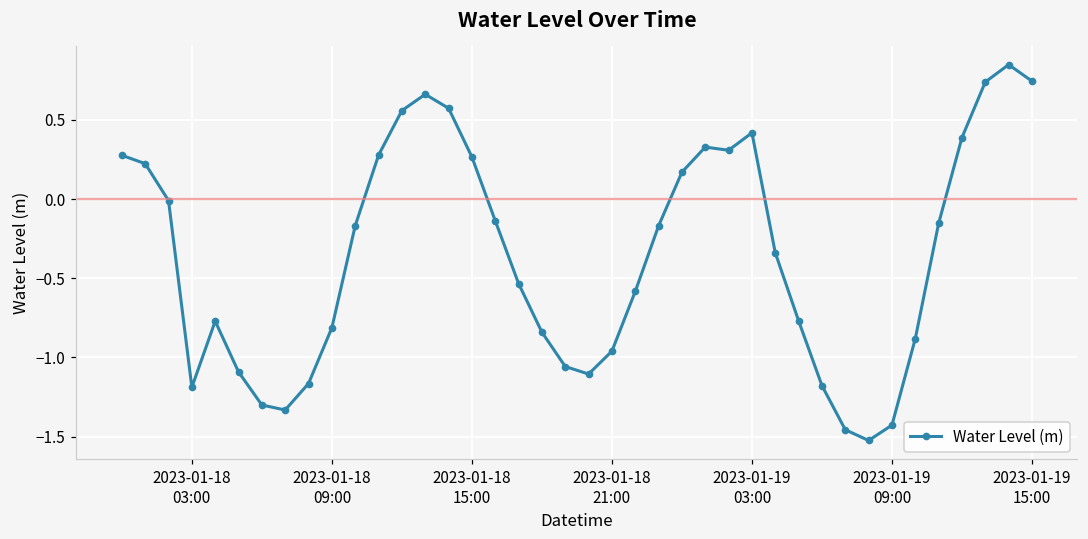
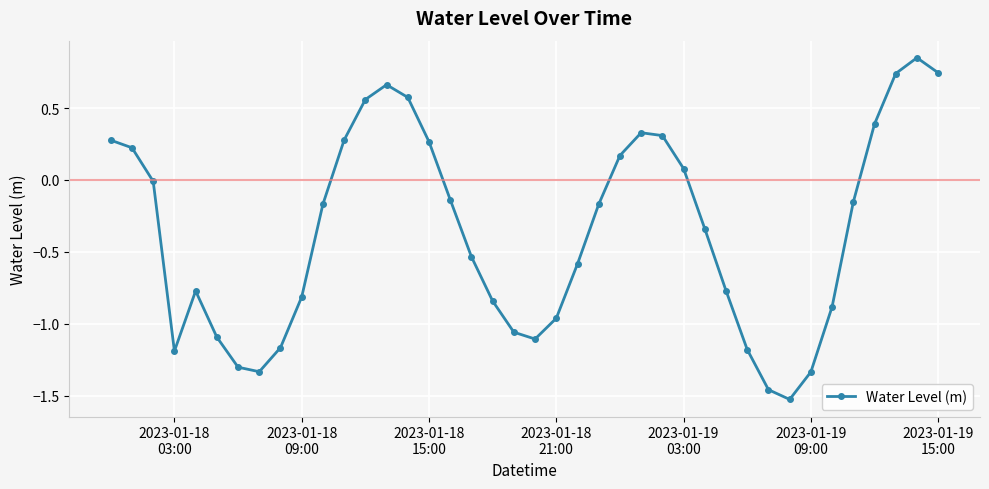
2023-01-19 03:00: 0.42 -> 0.08
2023-01-19 09:00: -1.43 -> -1.33
